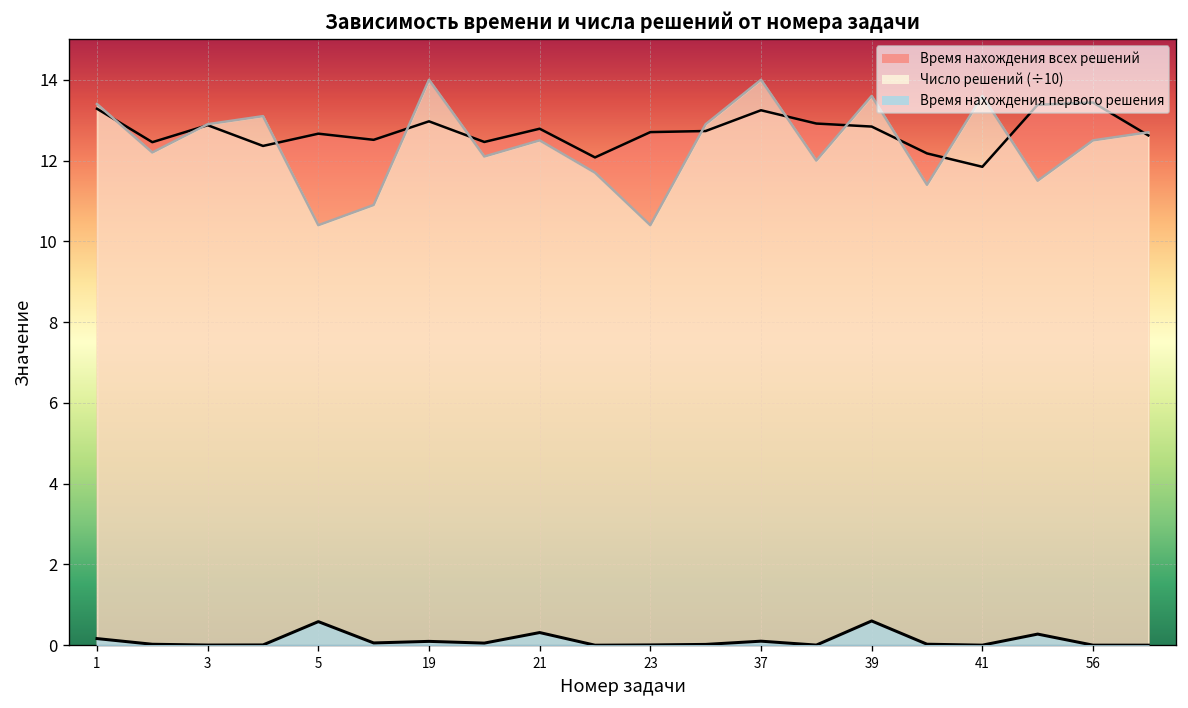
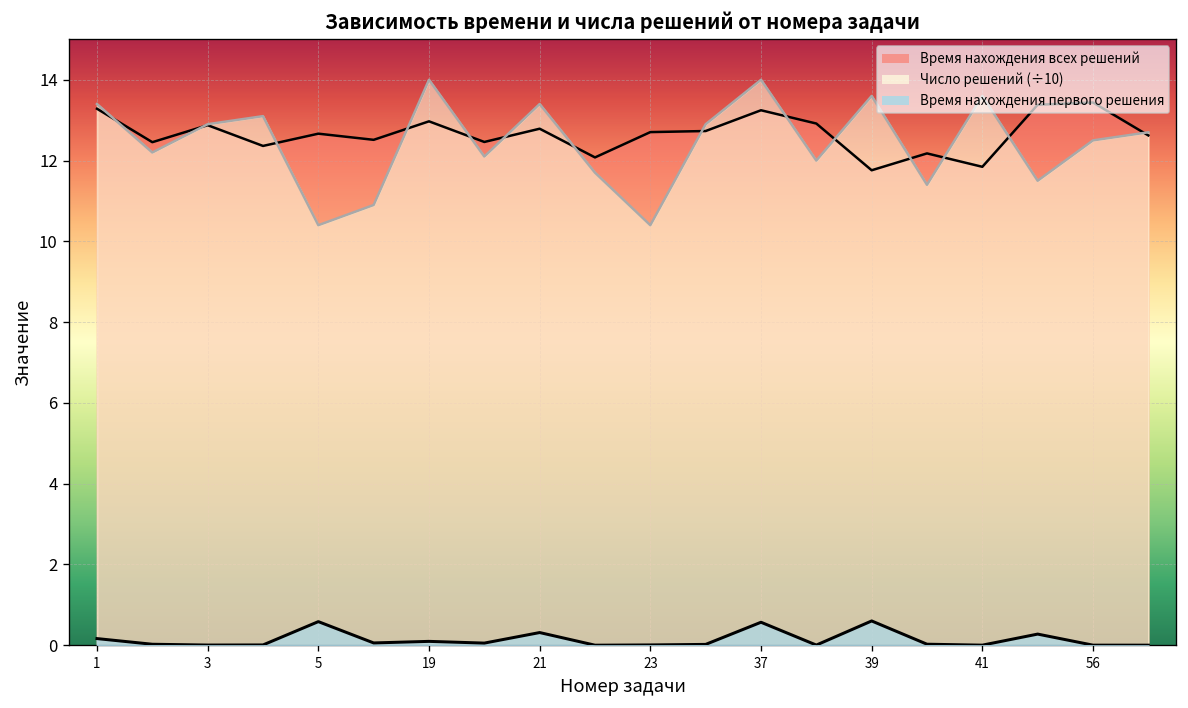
Число решений (÷10), 21: 12.5 -> 13.4
Время нахождения первого решения, 37: 0.1 -> 0.6
Время нахождения всех решений, 39: 12.8 -> 11.8
